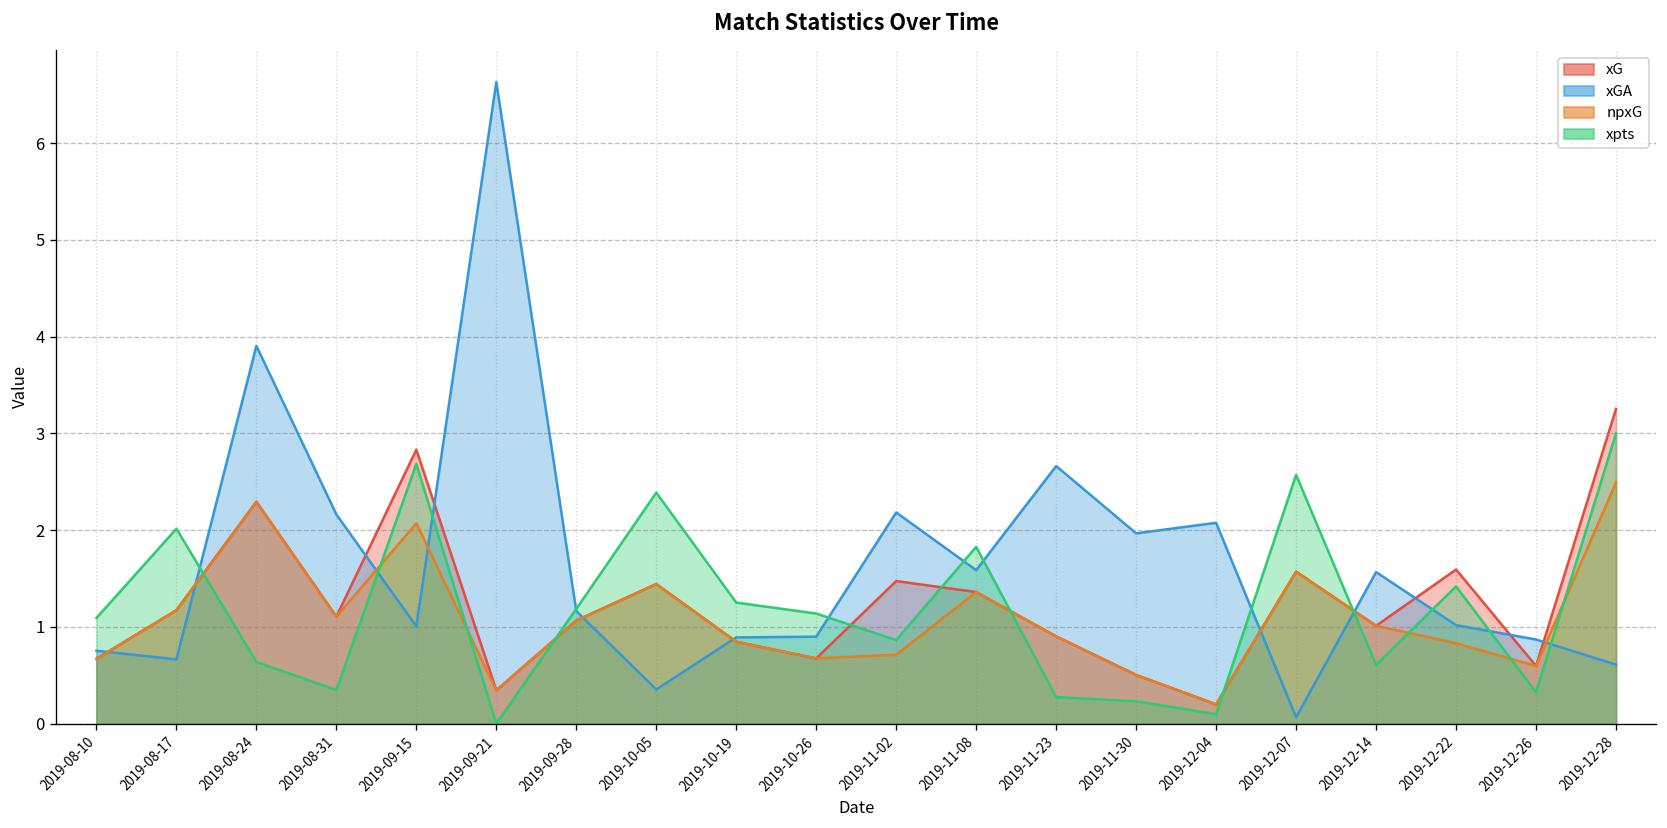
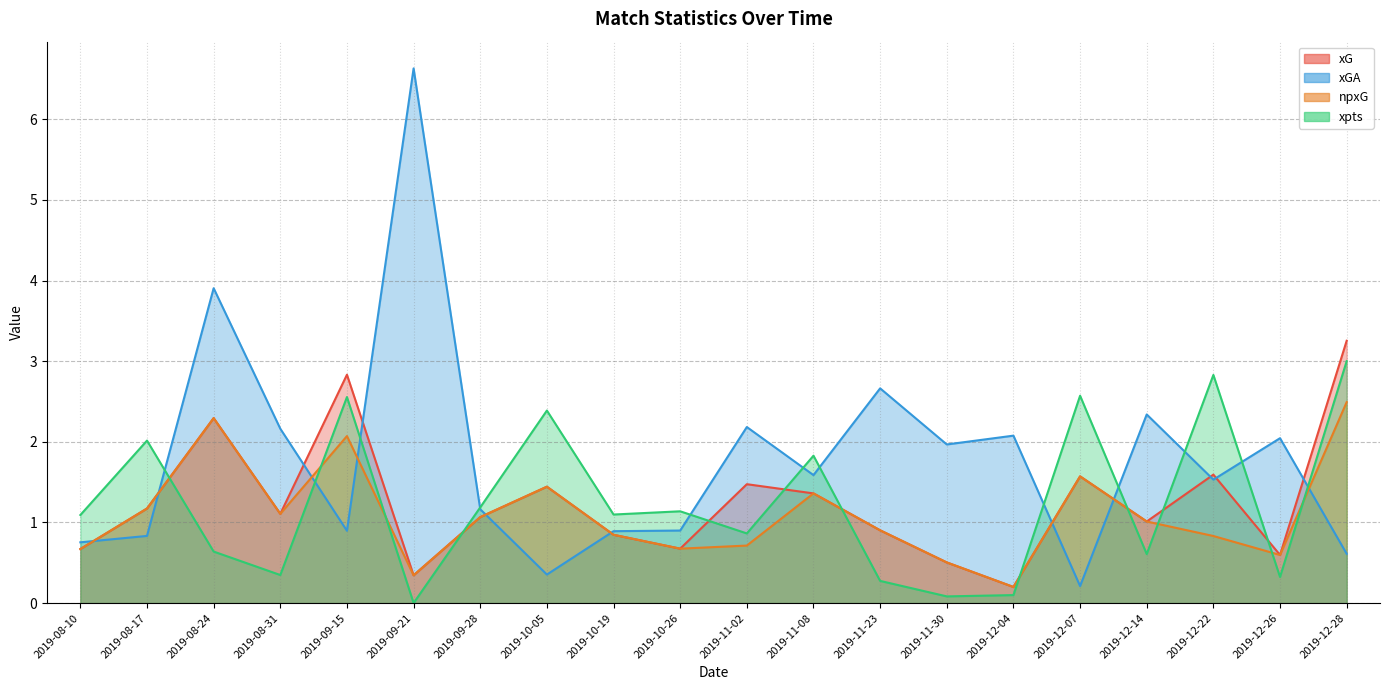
xGA, 2019-08-17: 0.7 -> 0.8
xGA, 2019-09-15: 1.0 -> 0.9
xpts, 2019-09-15: 2.7 -> 2.6
xpts, 2019-10-19: 1.3 -> 1.1
xpts, 2019-11-30: 0.2 -> 0.1
xGA, 2019-12-07: 0.1 -> 0.2
xGA, 2019-12-14: 1.6 -> 2.3
xGA, 2019-12-22: 1.0 -> 1.5
xpts, 2019-12-22: 1.4 -> 2.8
xGA, 2019-12-26: 0.9 -> 2.0
